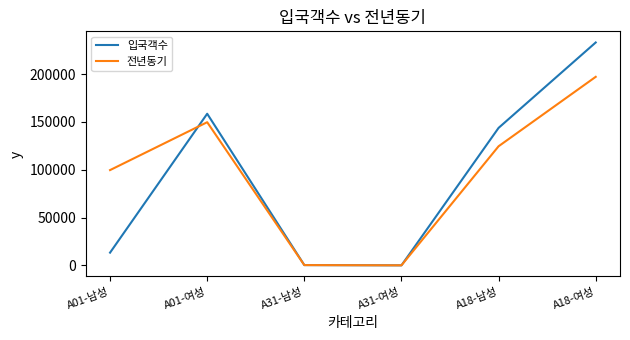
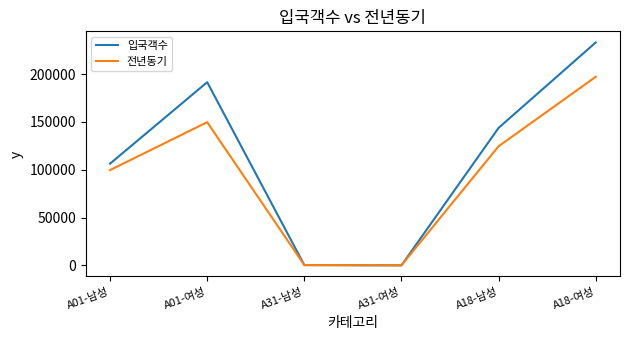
입국객수, A01-남성: 10000 -> 110000
입국객수, A01-여성: 160000 -> 190000
